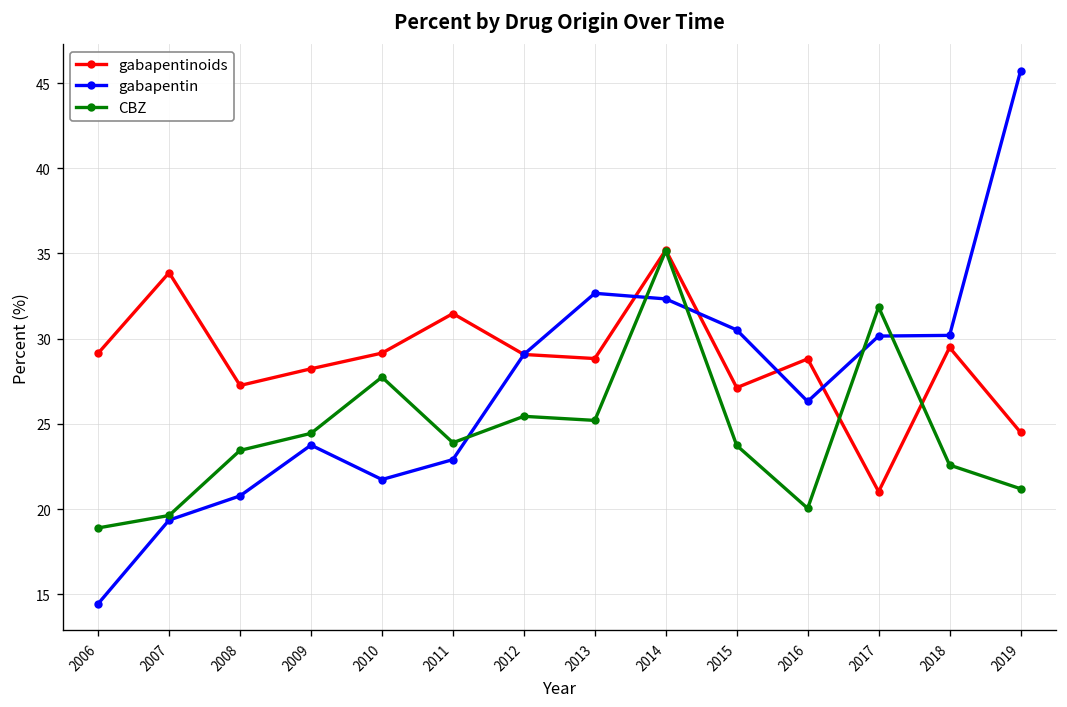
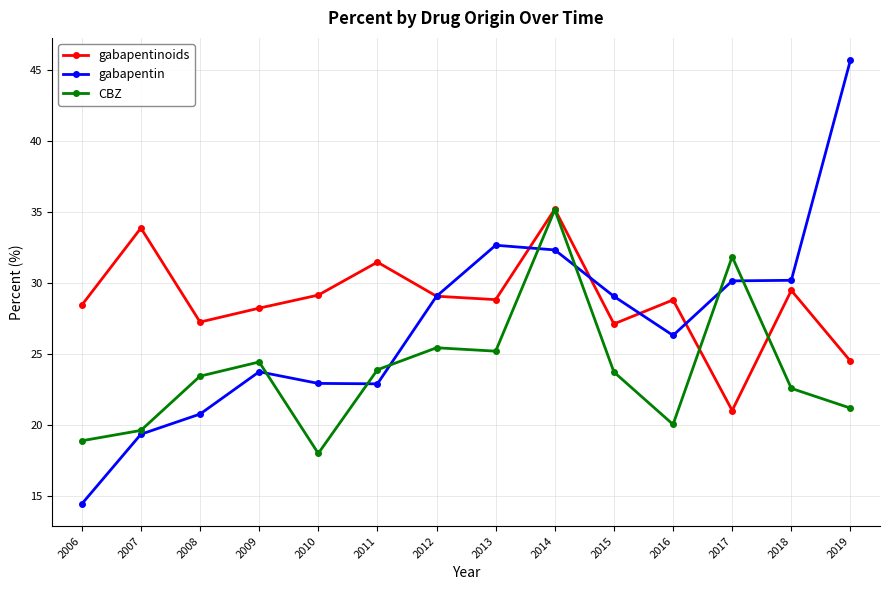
gabapentinoids, 2006: 29.1 -> 28.4
gabapentin, 2010: 21.7 -> 22.9
CBZ, 2010: 27.7 -> 18.0
gabapentin, 2015: 30.5 -> 29.1
